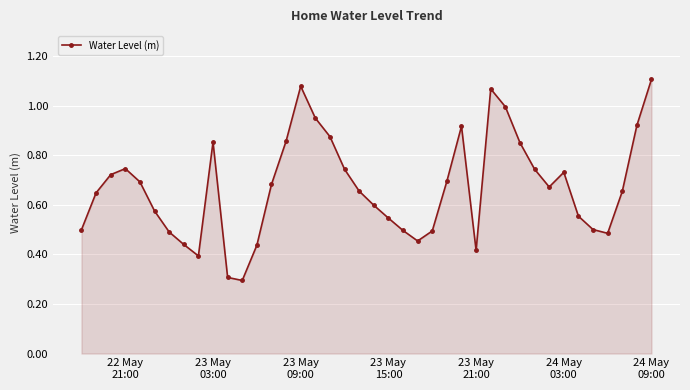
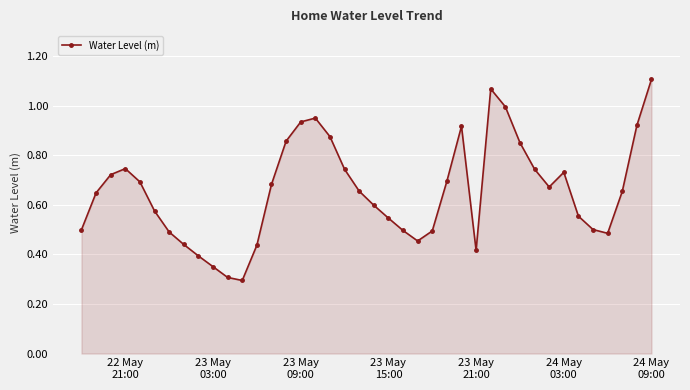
23 May 03:00: 0.85 -> 0.35
23 May 09:00: 1.08 -> 0.93
